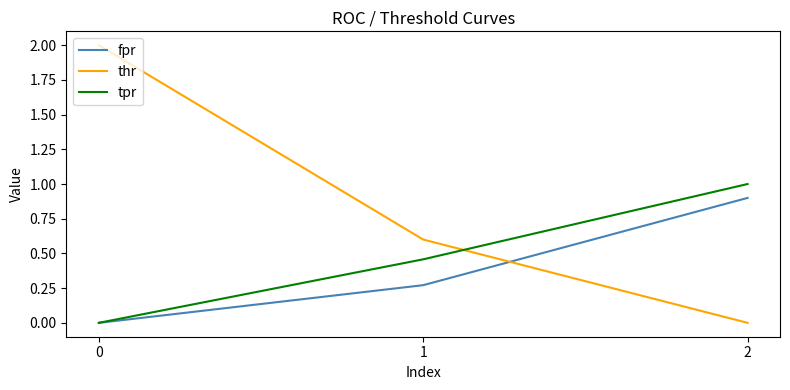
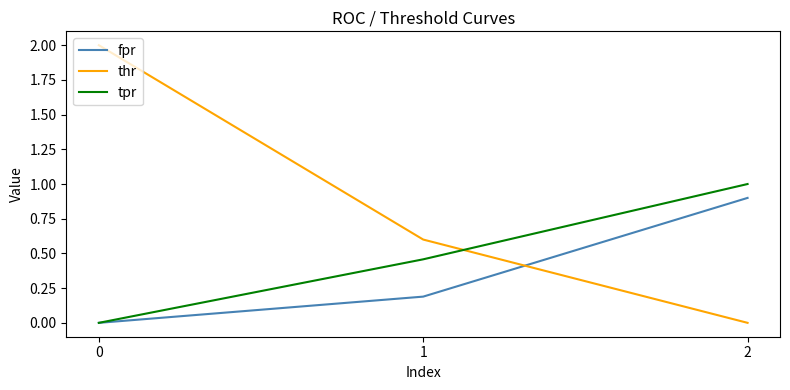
fpr, 1: 0.27 -> 0.19
